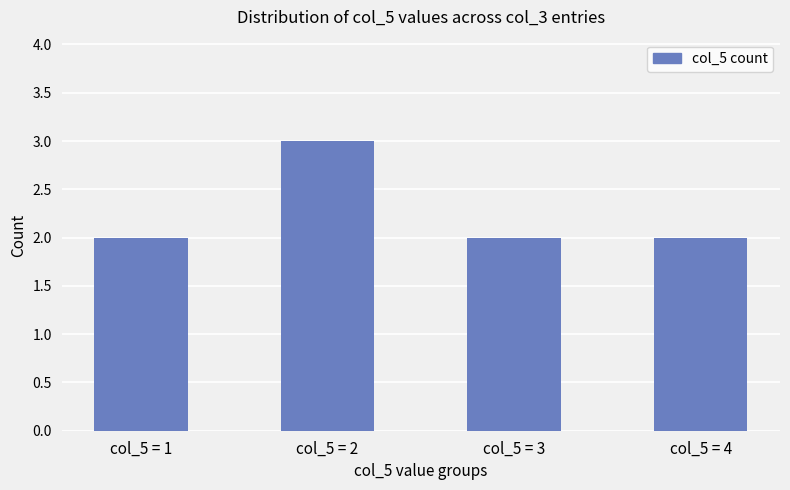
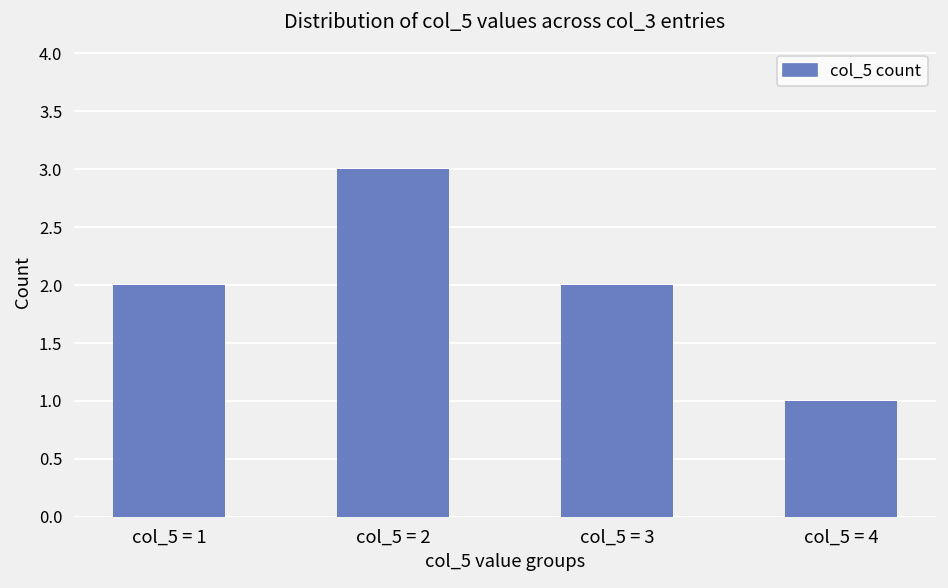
col_5 = 4: 2 -> 1
